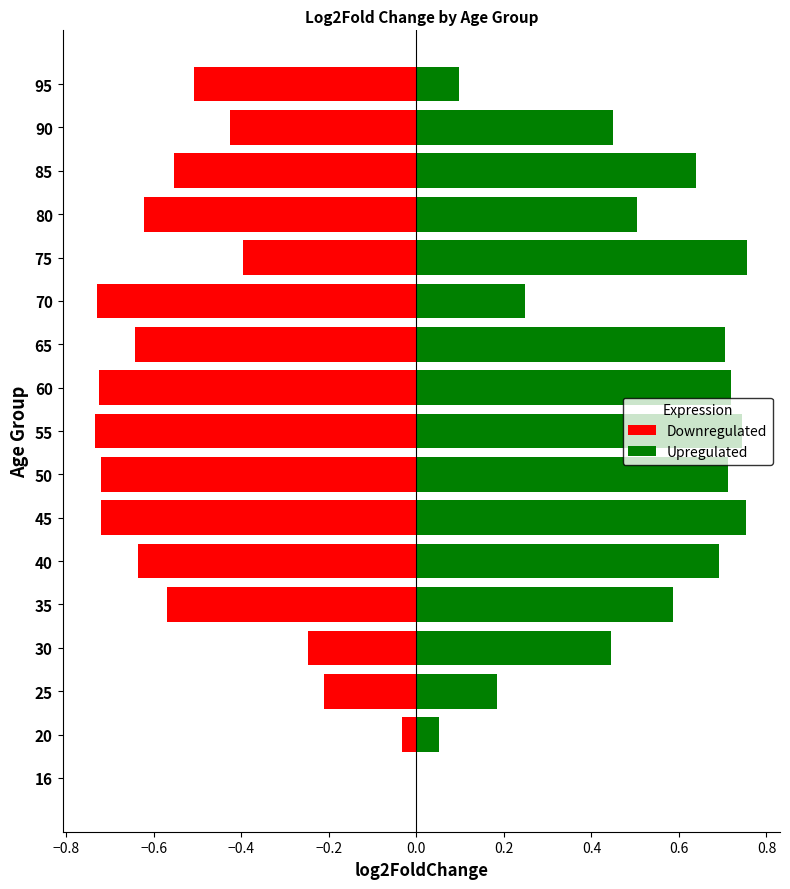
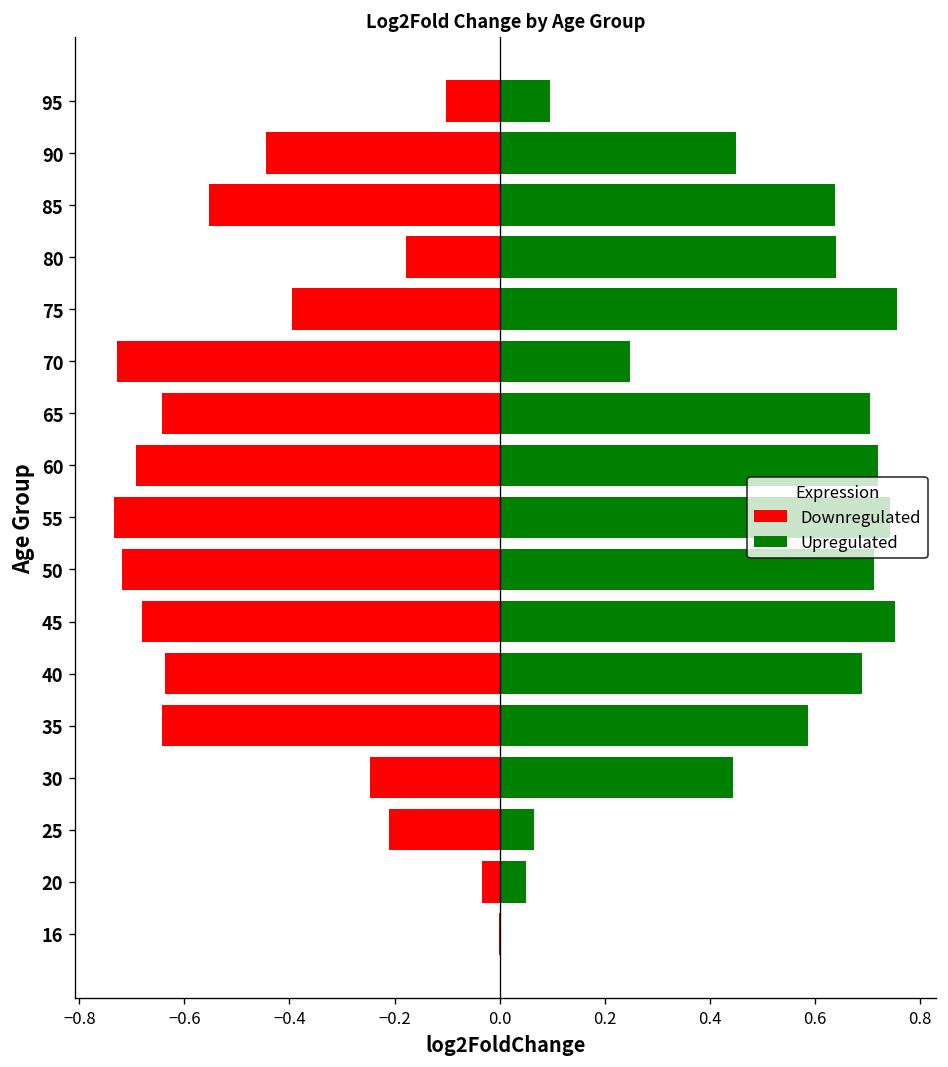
Downregulated, 95: -0.51 -> -0.10
Downregulated, 90: -0.42 -> -0.44
Downregulated, 80: -0.62 -> -0.18
Upregulated, 80: 0.50 -> 0.64
Downregulated, 60: -0.72 -> -0.69
Downregulated, 45: -0.72 -> -0.68
Downregulated, 35: -0.57 -> -0.64
Upregulated, 25: 0.18 -> 0.07
